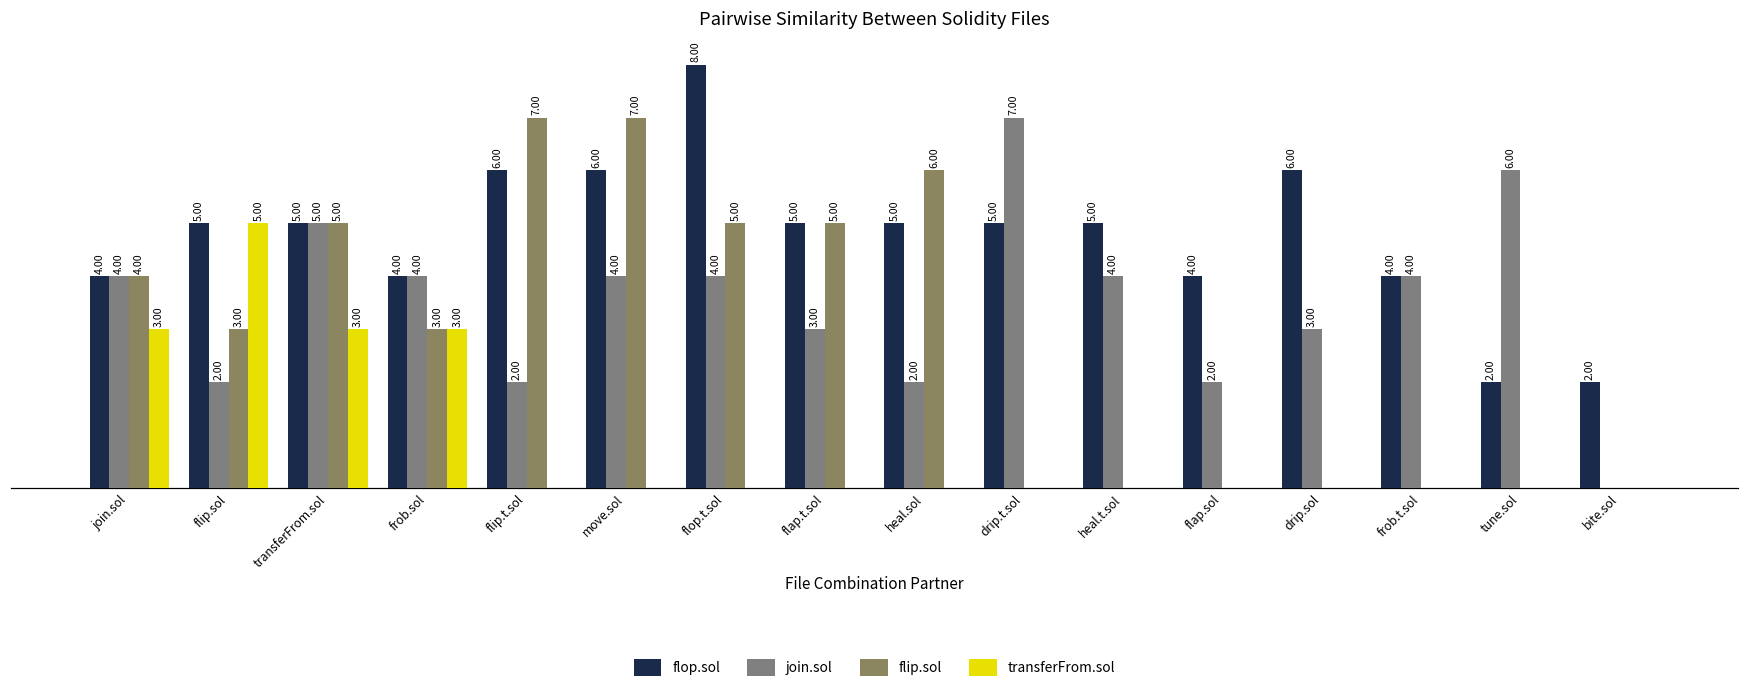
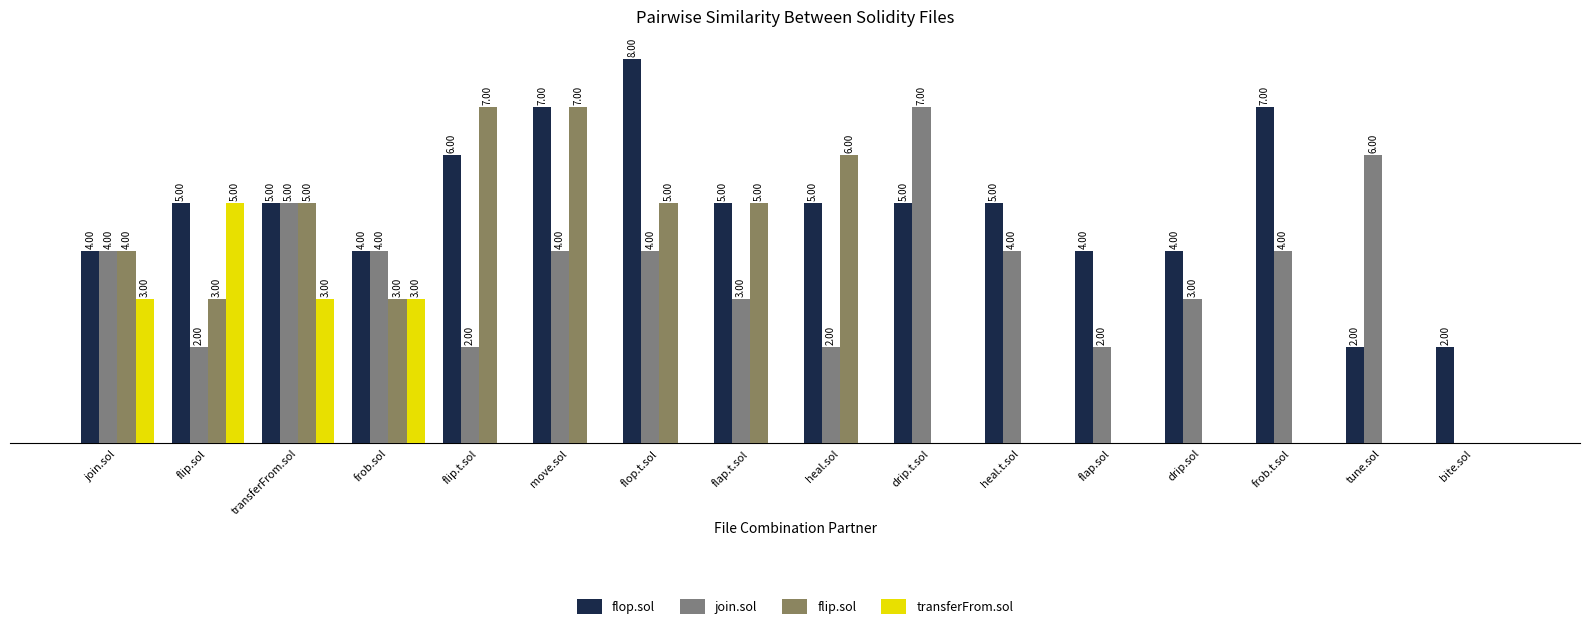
flop.sol, move.sol: 6.00 -> 7.00
flop.sol, drip.sol: 6.00 -> 4.00
flop.sol, frob.t.sol: 4.00 -> 7.00
